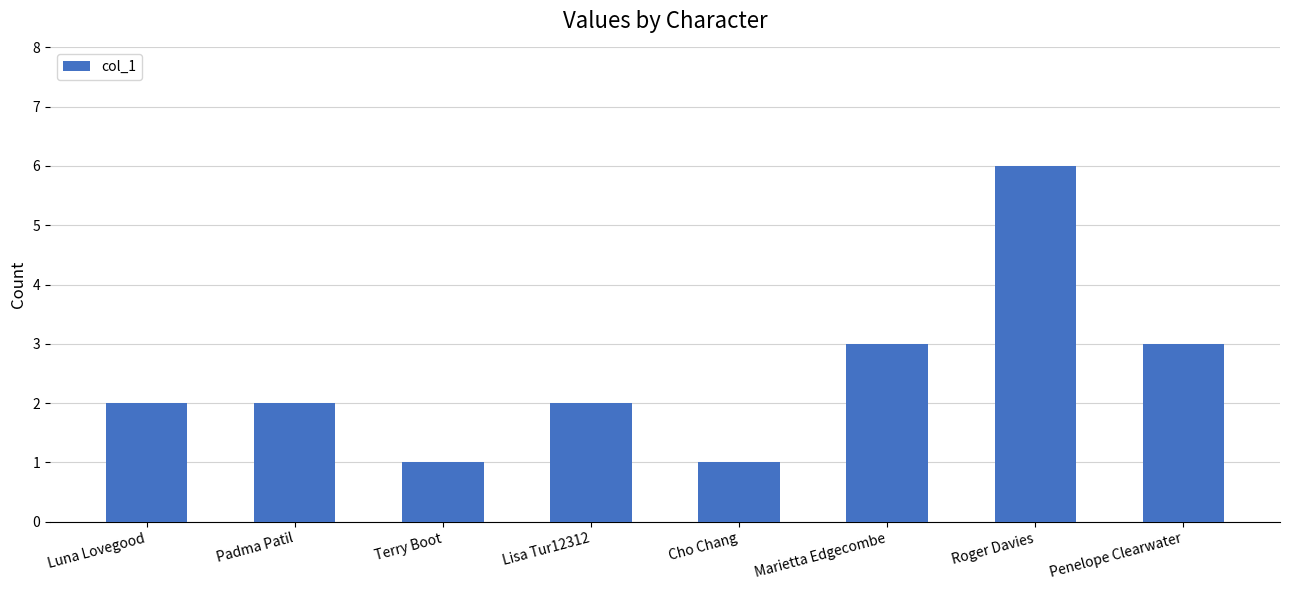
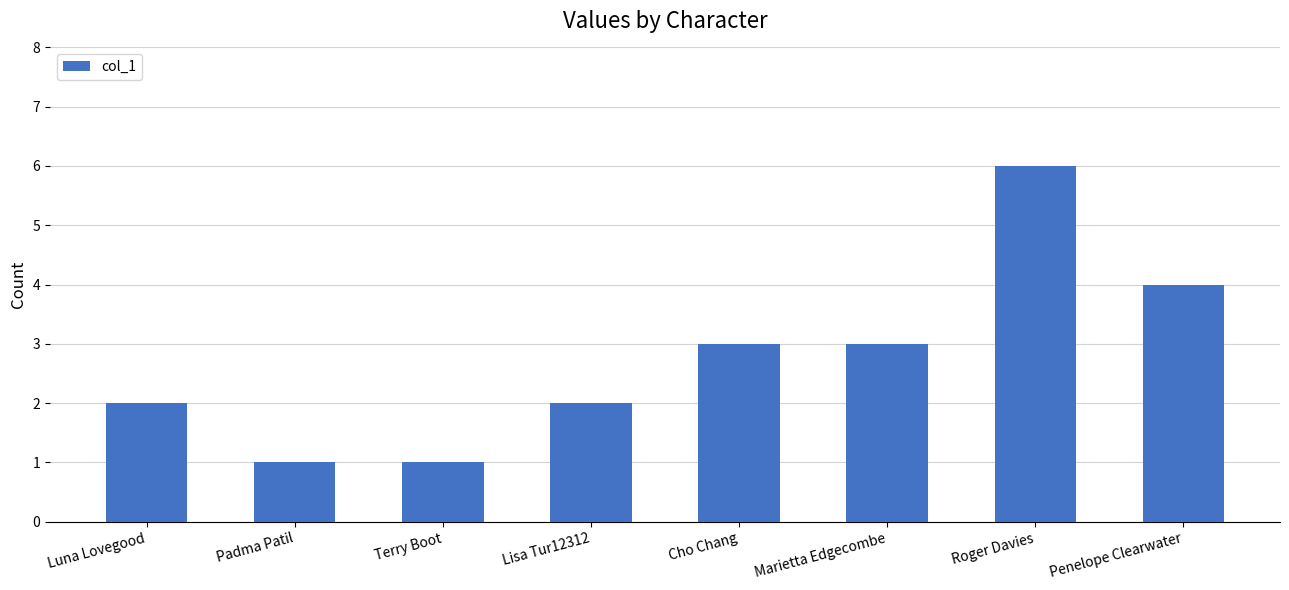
Padma Patil: 2 -> 1
Cho Chang: 1 -> 3
Penelope Clearwater: 3 -> 4
